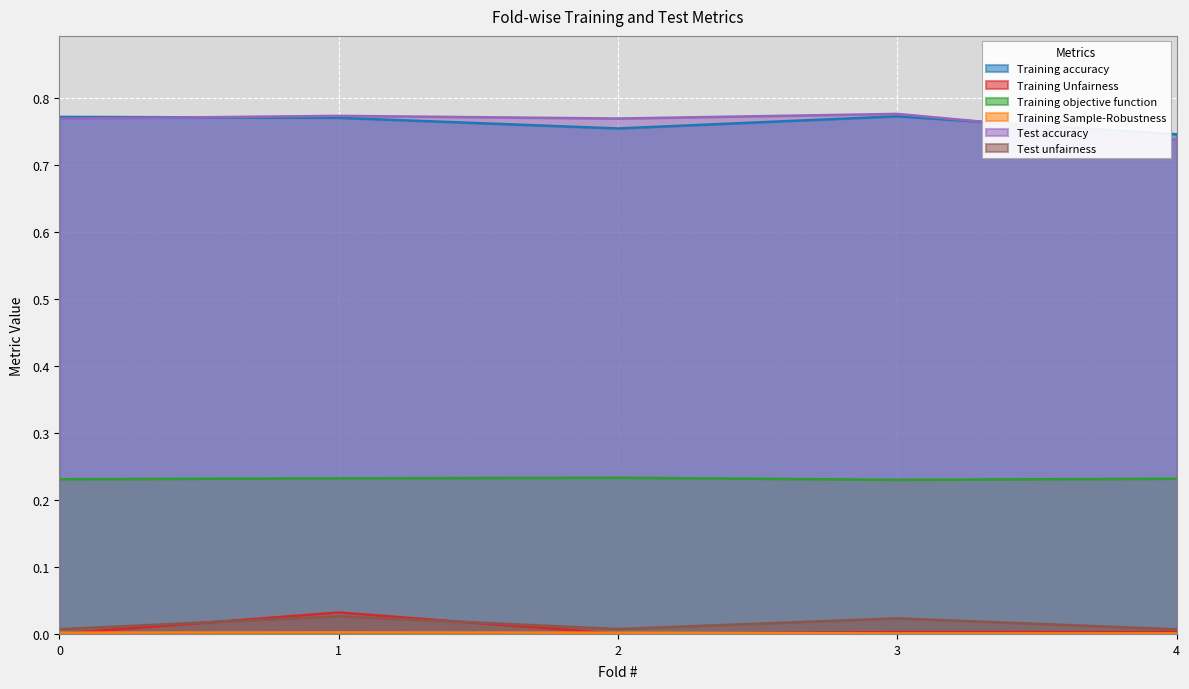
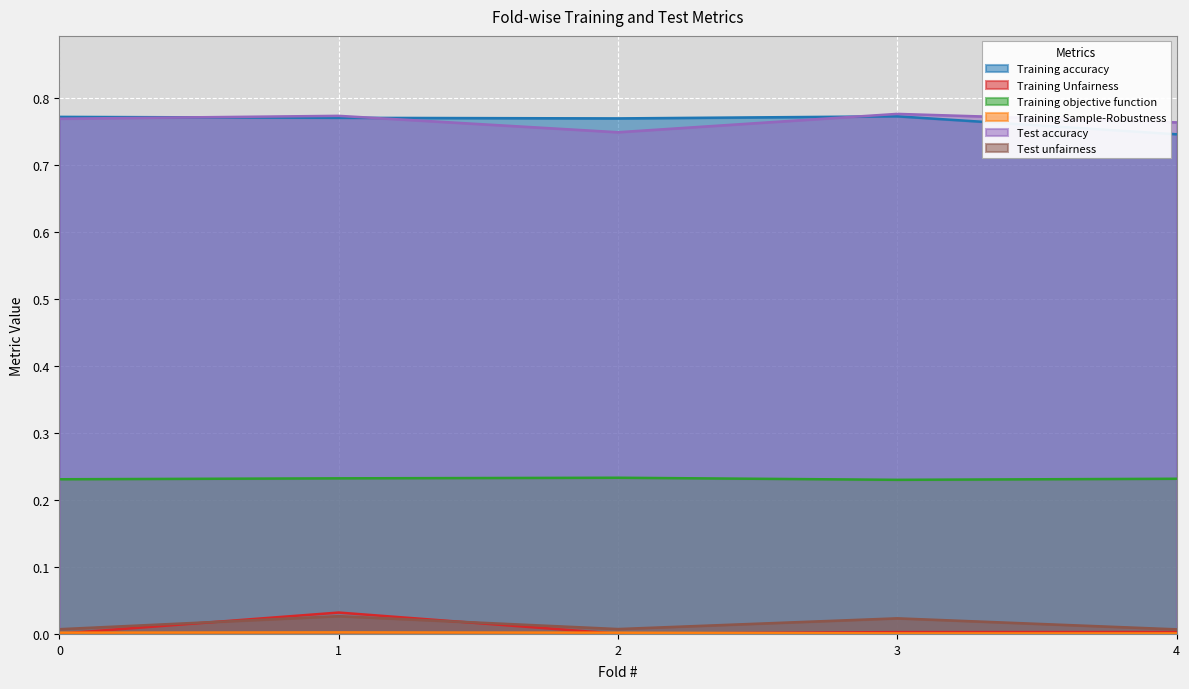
Training accuracy, 2: 0.75 -> 0.77
Test accuracy, 2: 0.77 -> 0.75
Test accuracy, 4: 0.74 -> 0.76
